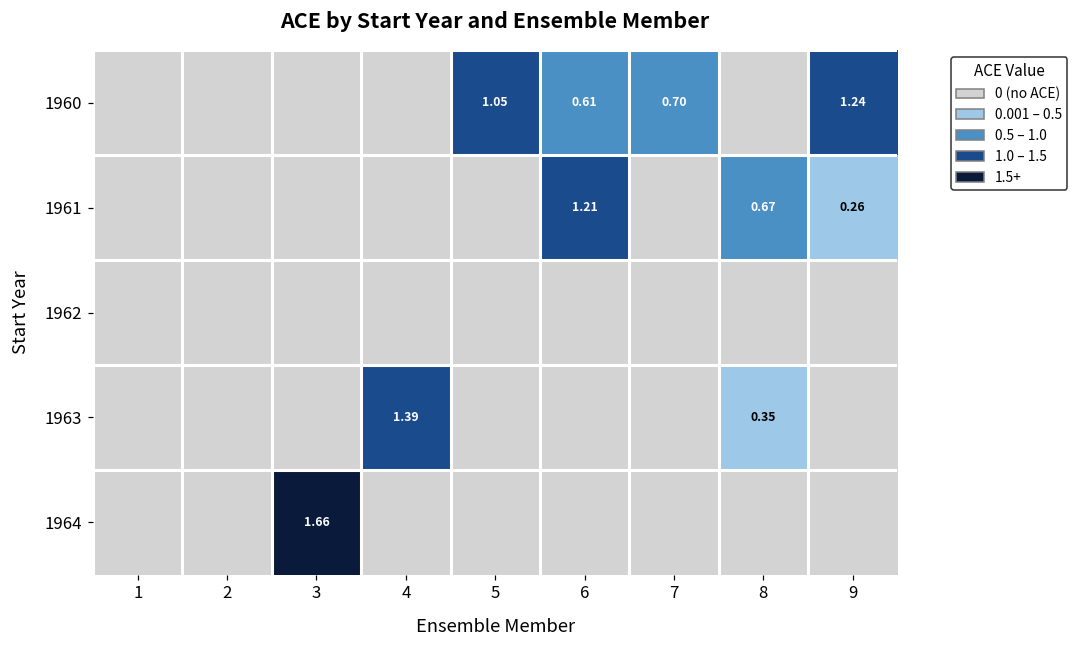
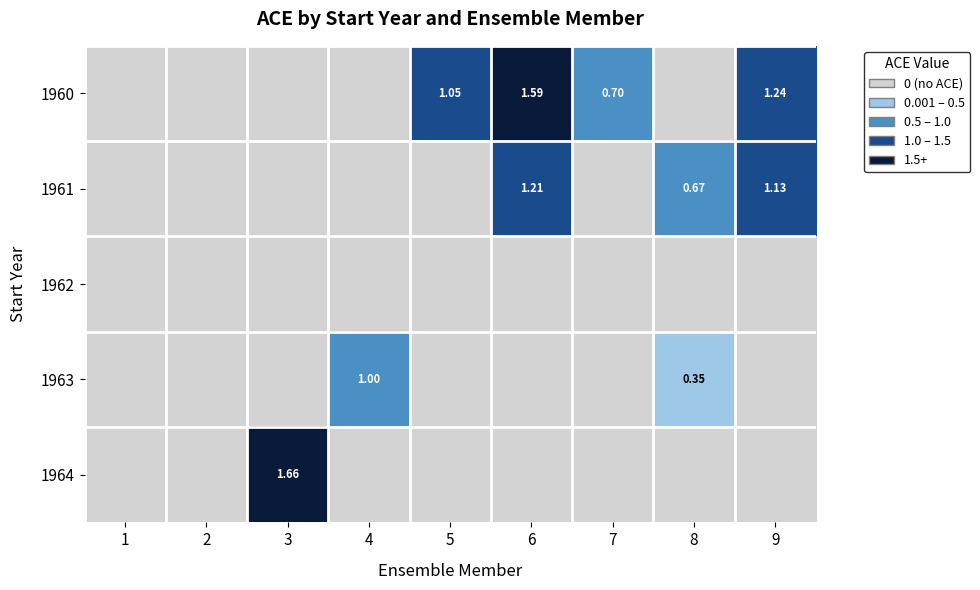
1960, 6: 0.61 -> 1.59
1961, 9: 0.26 -> 1.13
1963, 4: 1.39 -> 1.00
